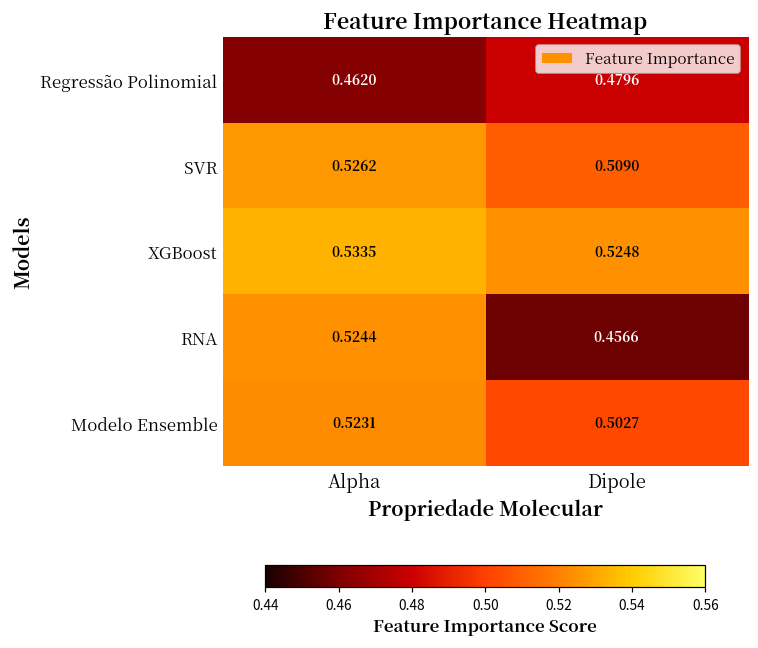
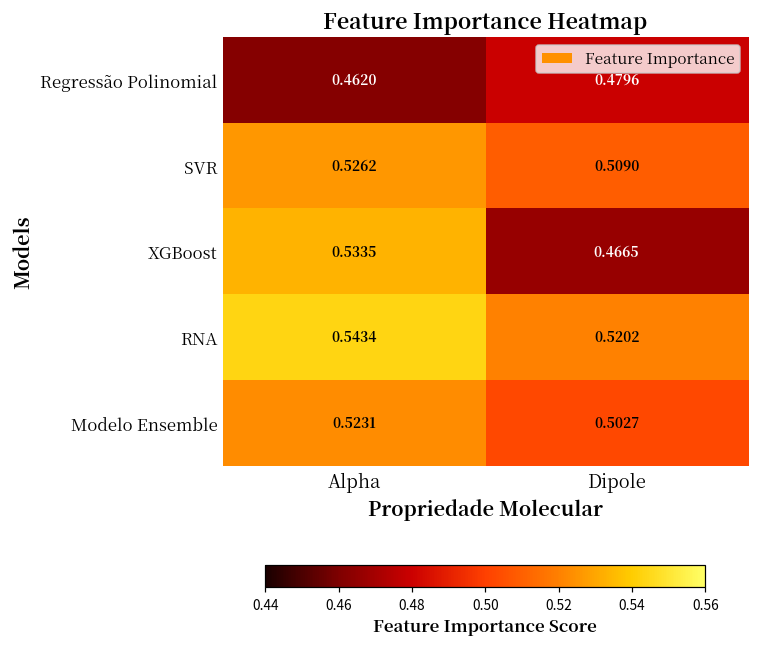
XGBoost, Dipole: 0.5248 -> 0.4665
RNA, Alpha: 0.5244 -> 0.5434
RNA, Dipole: 0.4566 -> 0.5202
